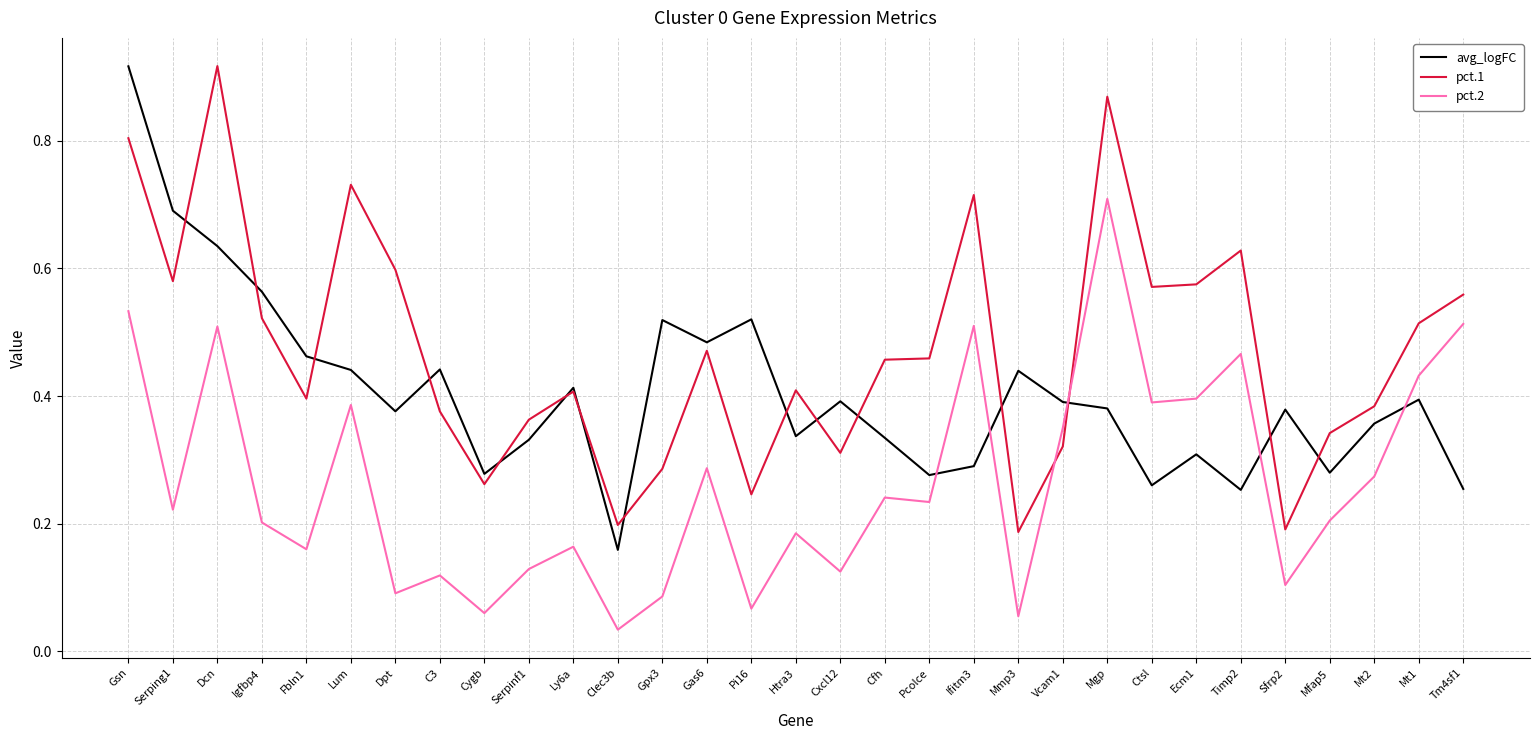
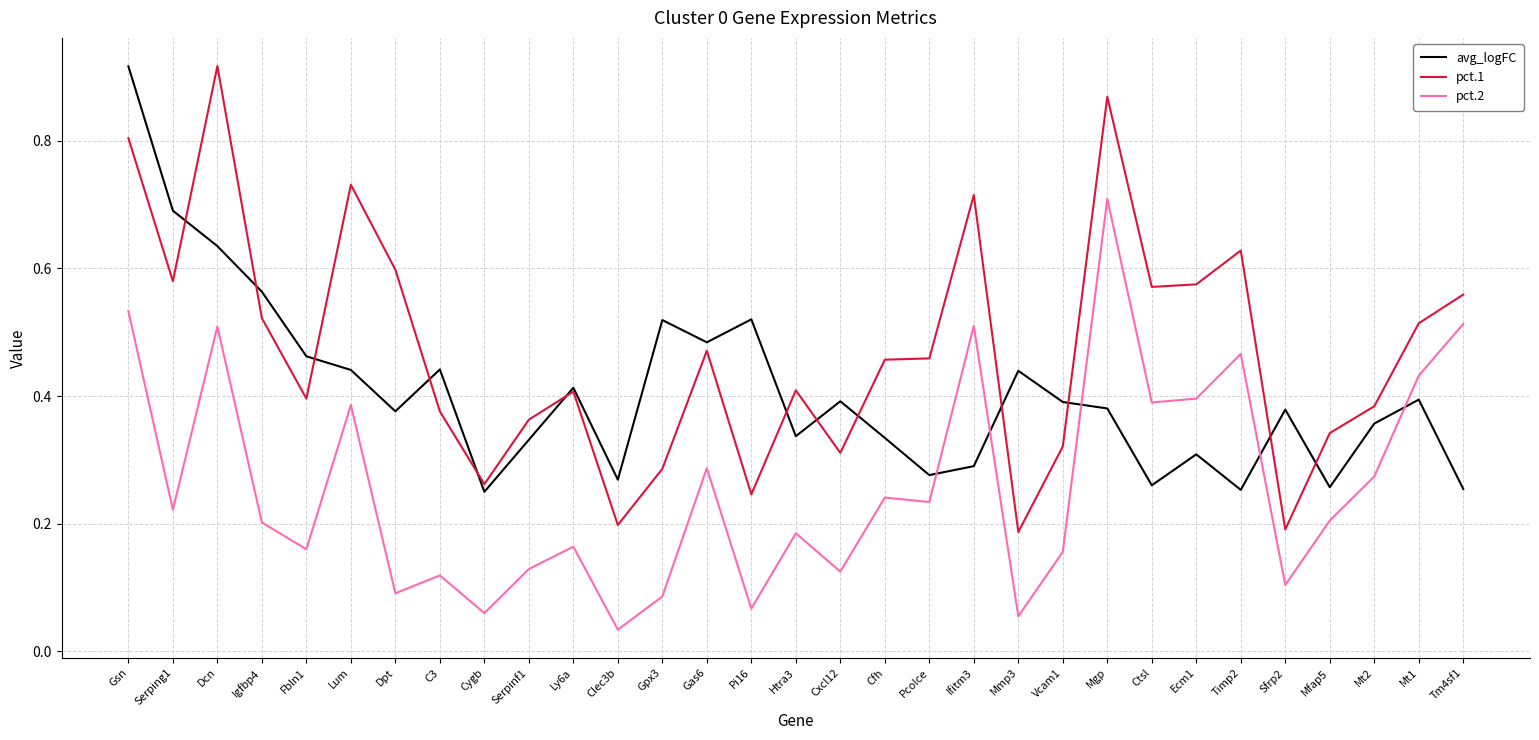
avg_logFC, Cygb: 0.28 -> 0.25
avg_logFC, Clec3b: 0.16 -> 0.27
pct.2, Vcam1: 0.35 -> 0.16
avg_logFC, Mfap5: 0.28 -> 0.26
